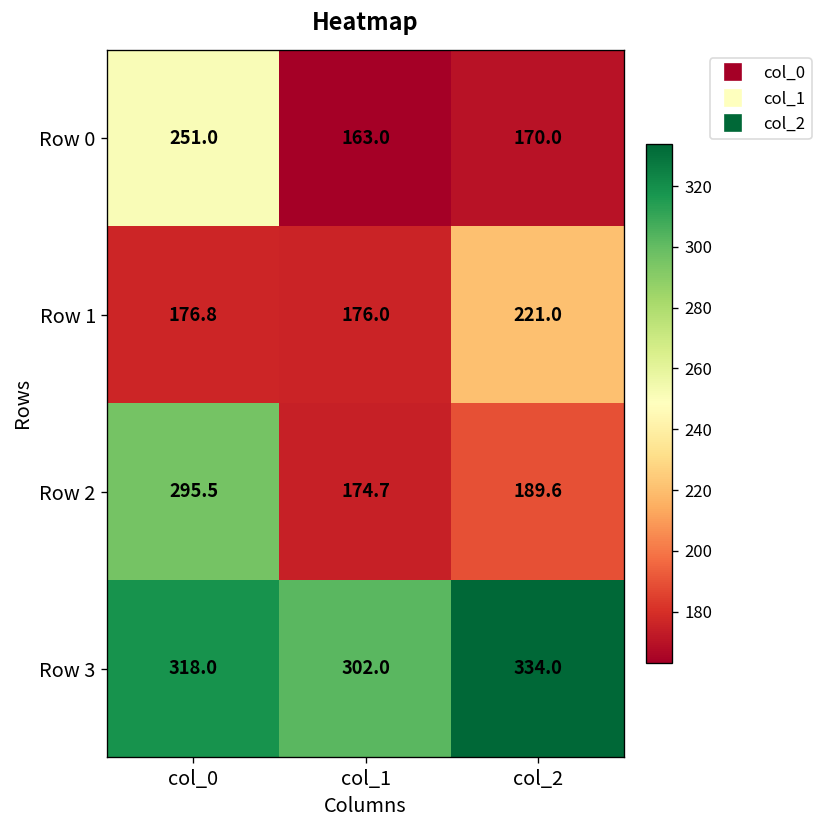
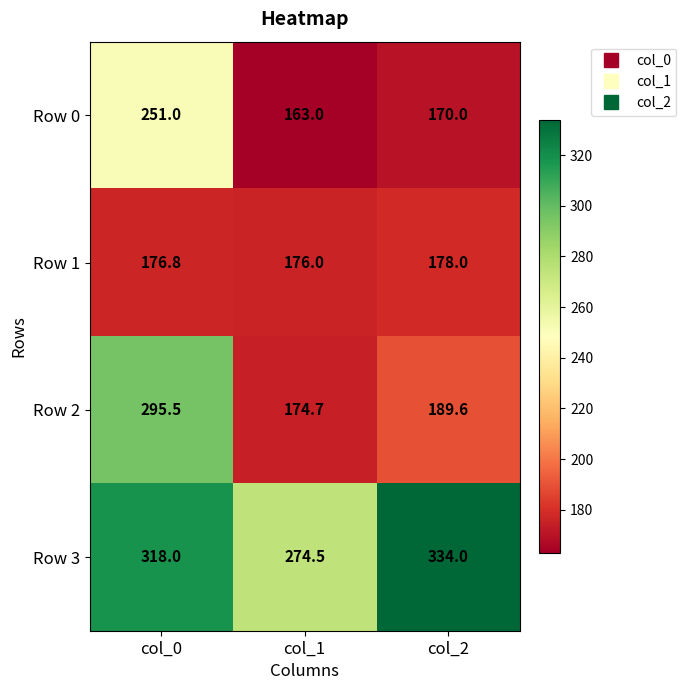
Row 1, col_2: 221.0 -> 178.0
Row 3, col_1: 302.0 -> 274.5
